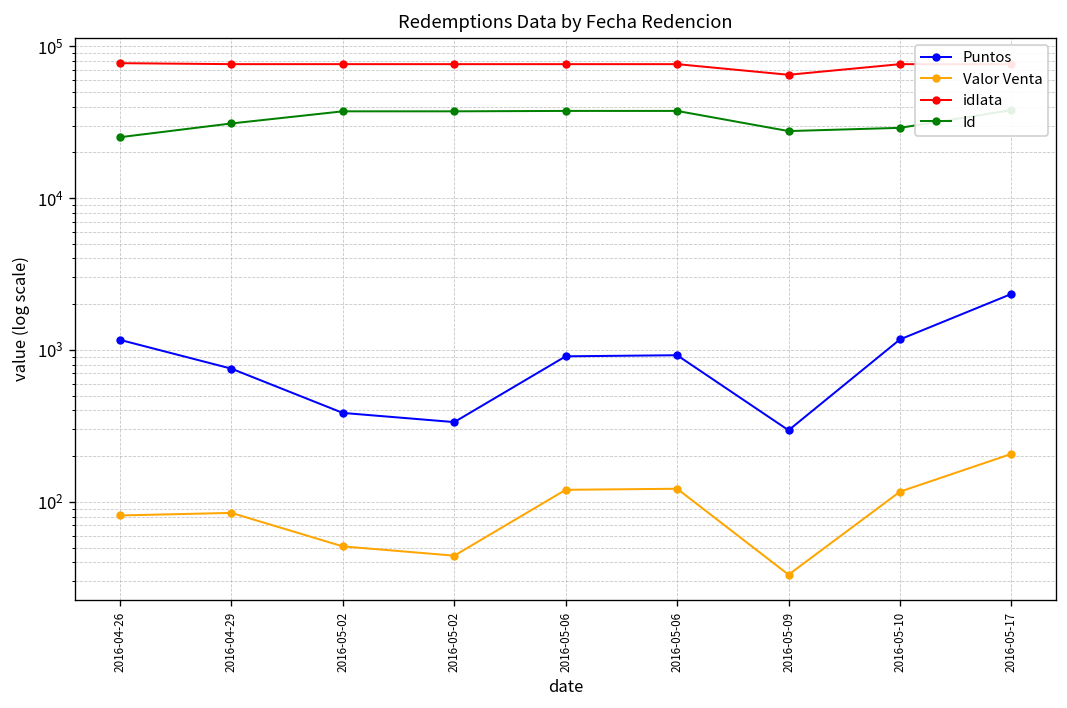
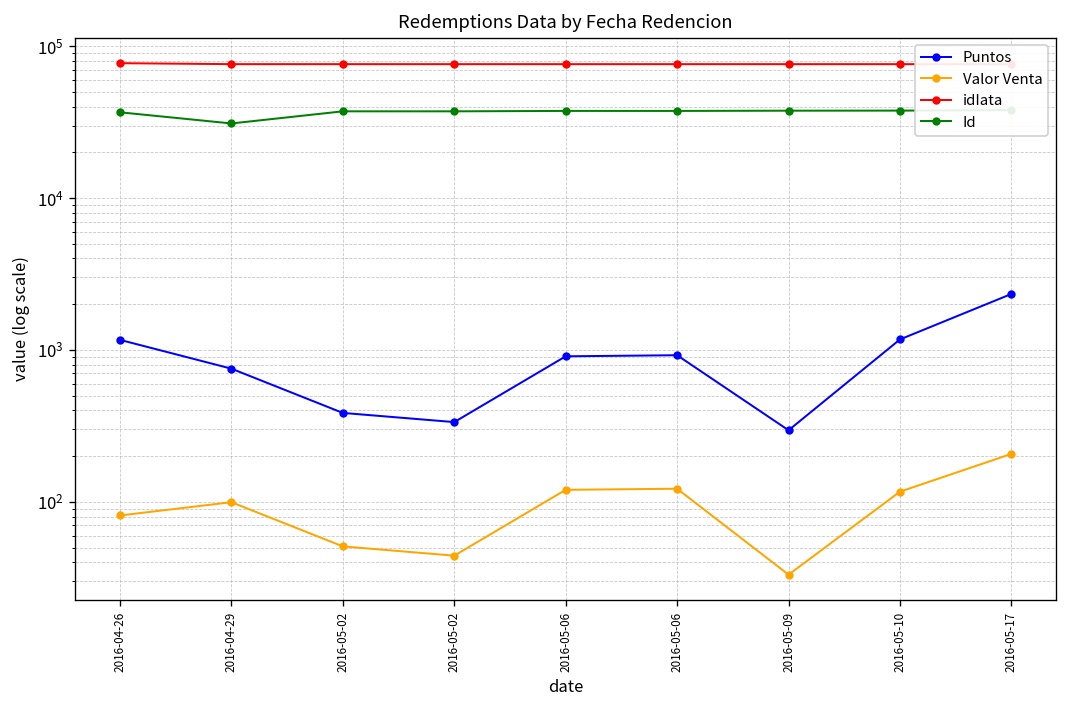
Id, 2016-04-26: 25000 -> 37000
Valor Venta, 2016-04-29: 80 -> 100
idIata, 2016-05-09: 60000 -> 80000
Id, 2016-05-09: 28000 -> 38000
Id, 2016-05-10: 29000 -> 38000
